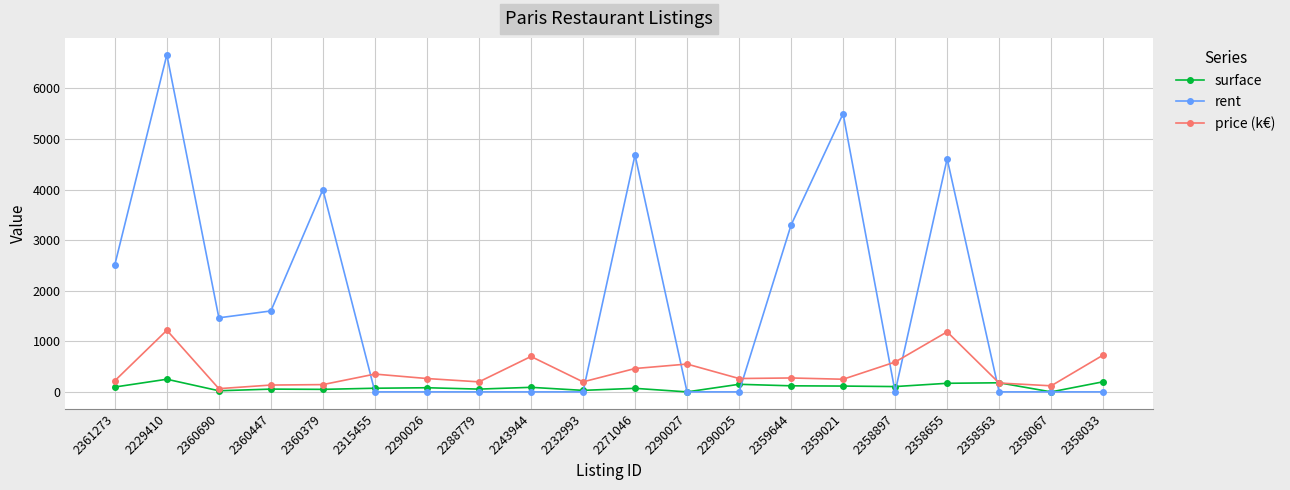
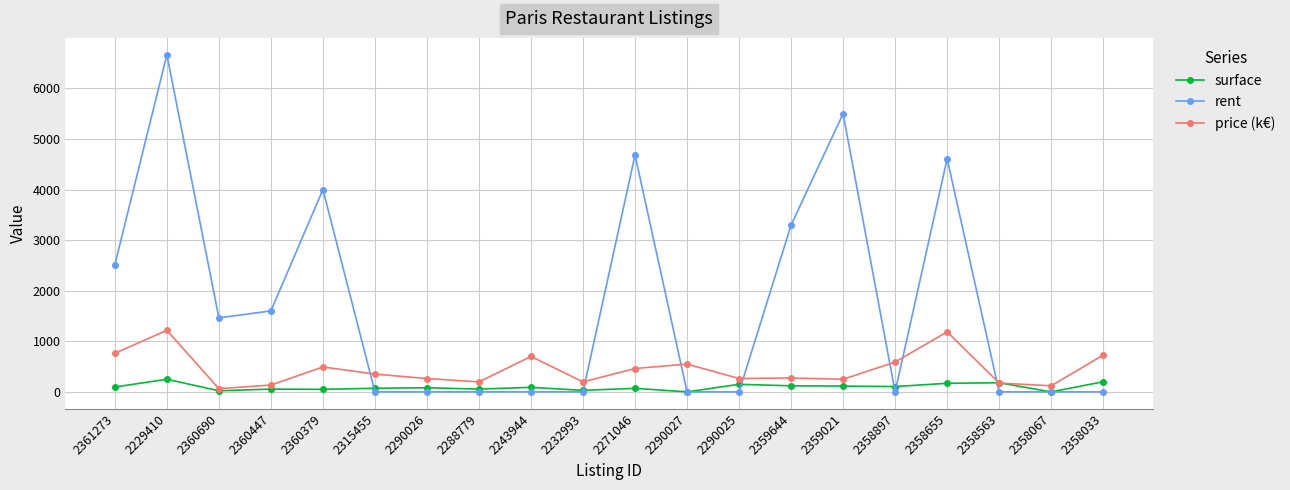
price (k€), 2361273: 200 -> 800
price (k€), 2360379: 100 -> 500
